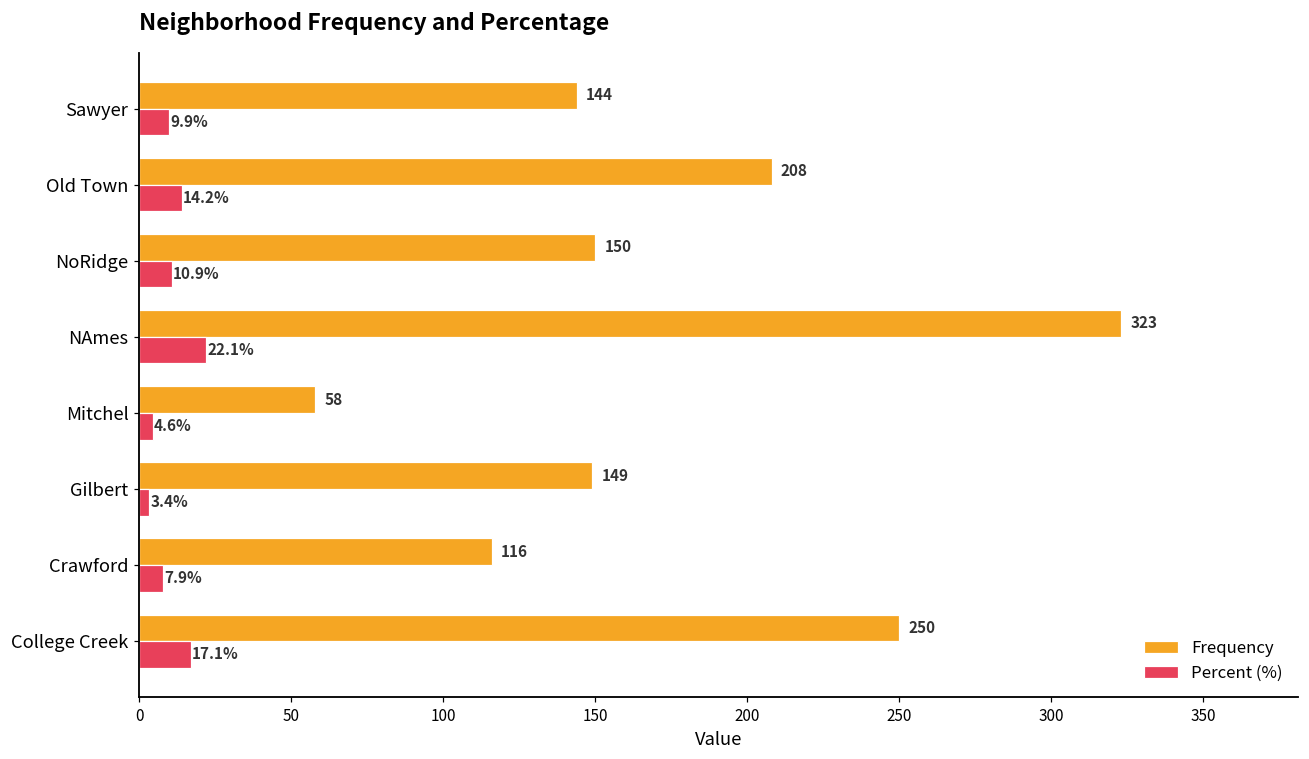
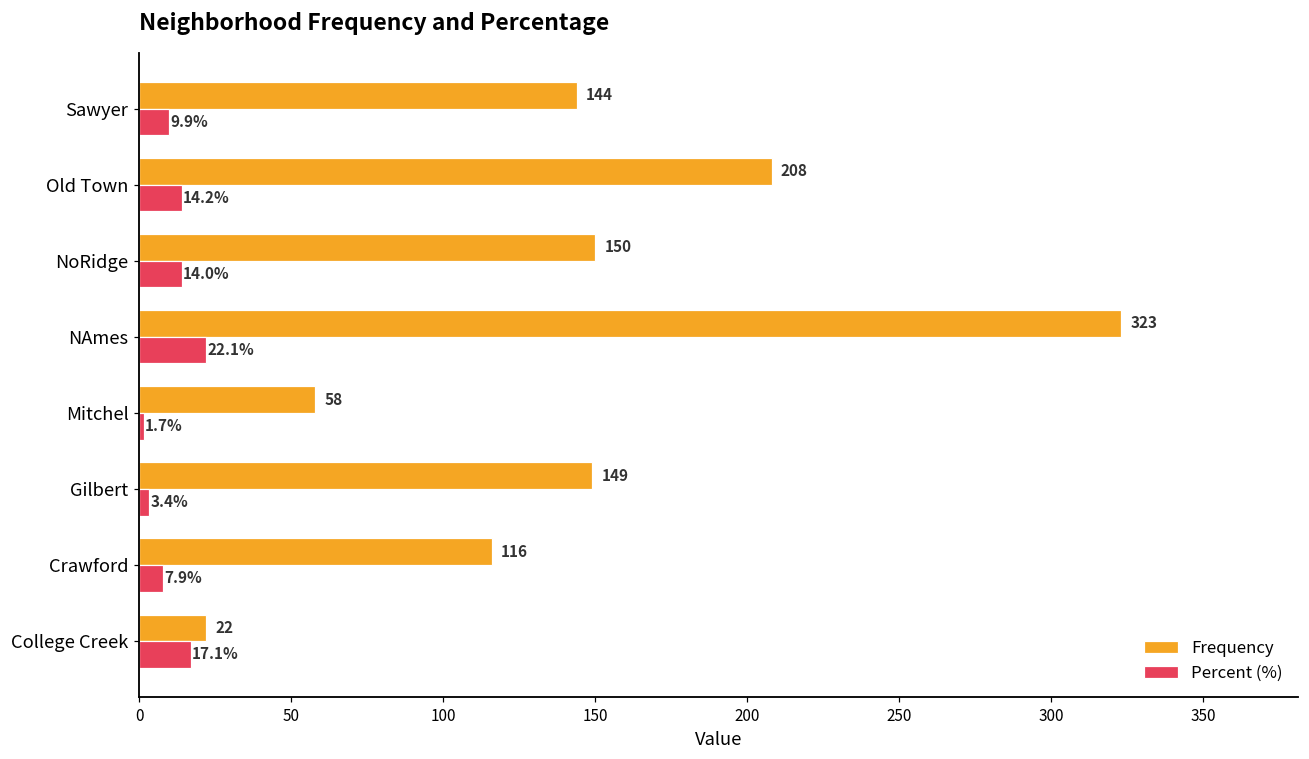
Percent (%), NoRidge: 10.9% -> 14.0%
Percent (%), Mitchel: 4.6% -> 1.7%
Frequency, College Creek: 250 -> 22
